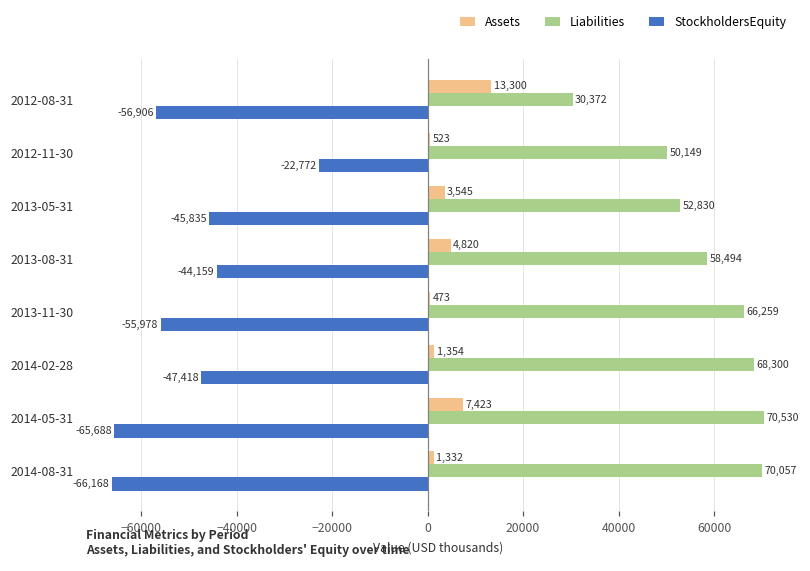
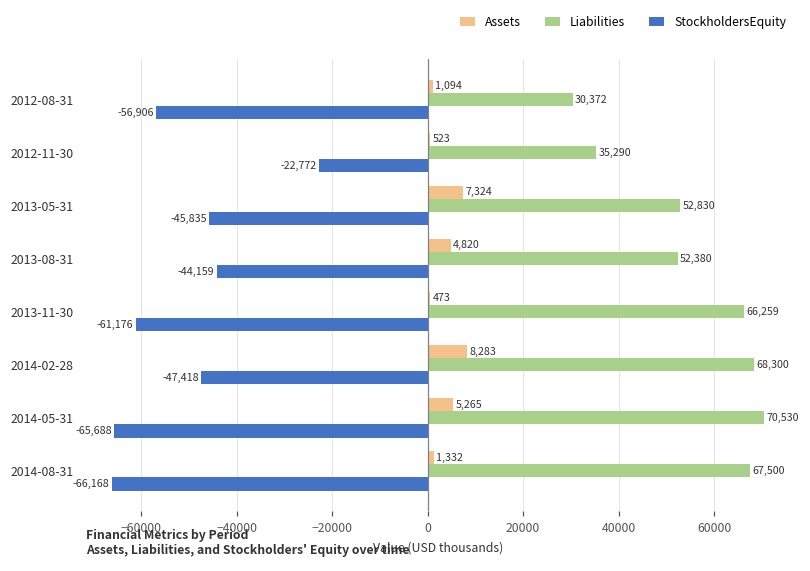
Assets, 2012-08-31: 13,300 -> 1,094
Liabilities, 2012-11-30: 50,149 -> 35,290
Assets, 2013-05-31: 3,545 -> 7,324
Liabilities, 2013-08-31: 58,494 -> 52,380
StockholdersEquity, 2013-11-30: -55,978 -> -61,176
Assets, 2014-02-28: 1,354 -> 8,283
Assets, 2014-05-31: 7,423 -> 5,265
Liabilities, 2014-08-31: 70,057 -> 67,500
